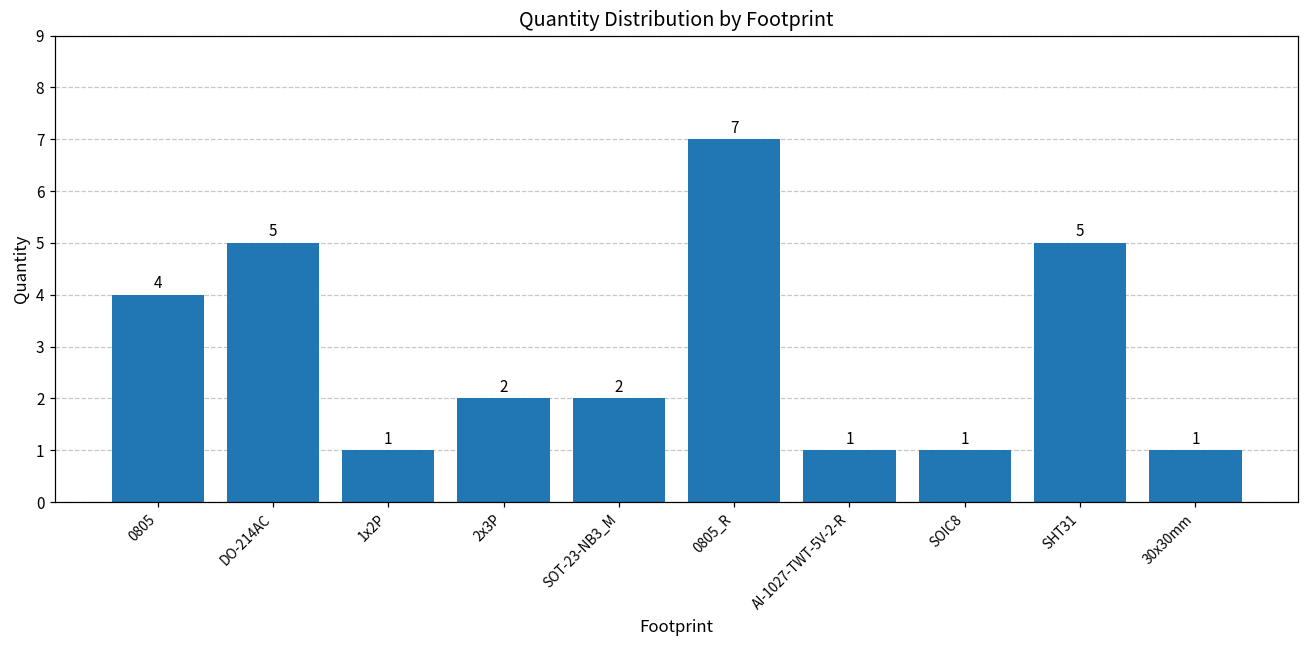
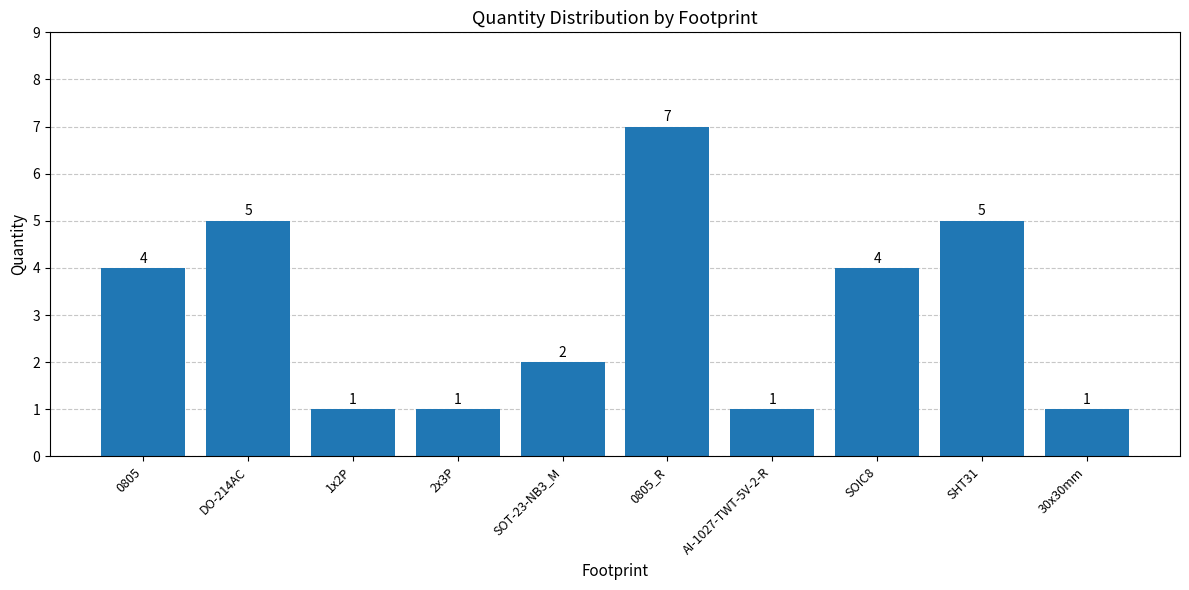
2x3P: 2 -> 1
SOIC8: 1 -> 4
